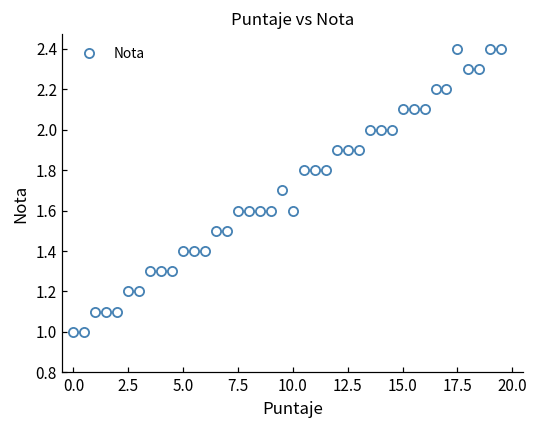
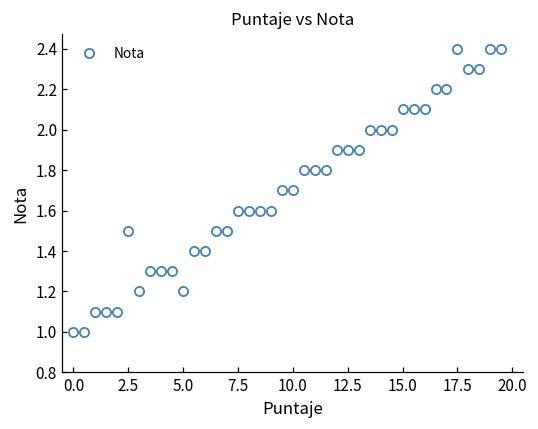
2.5: 1.2 -> 1.5
5.0: 1.4 -> 1.2
10.0: 1.6 -> 1.7
